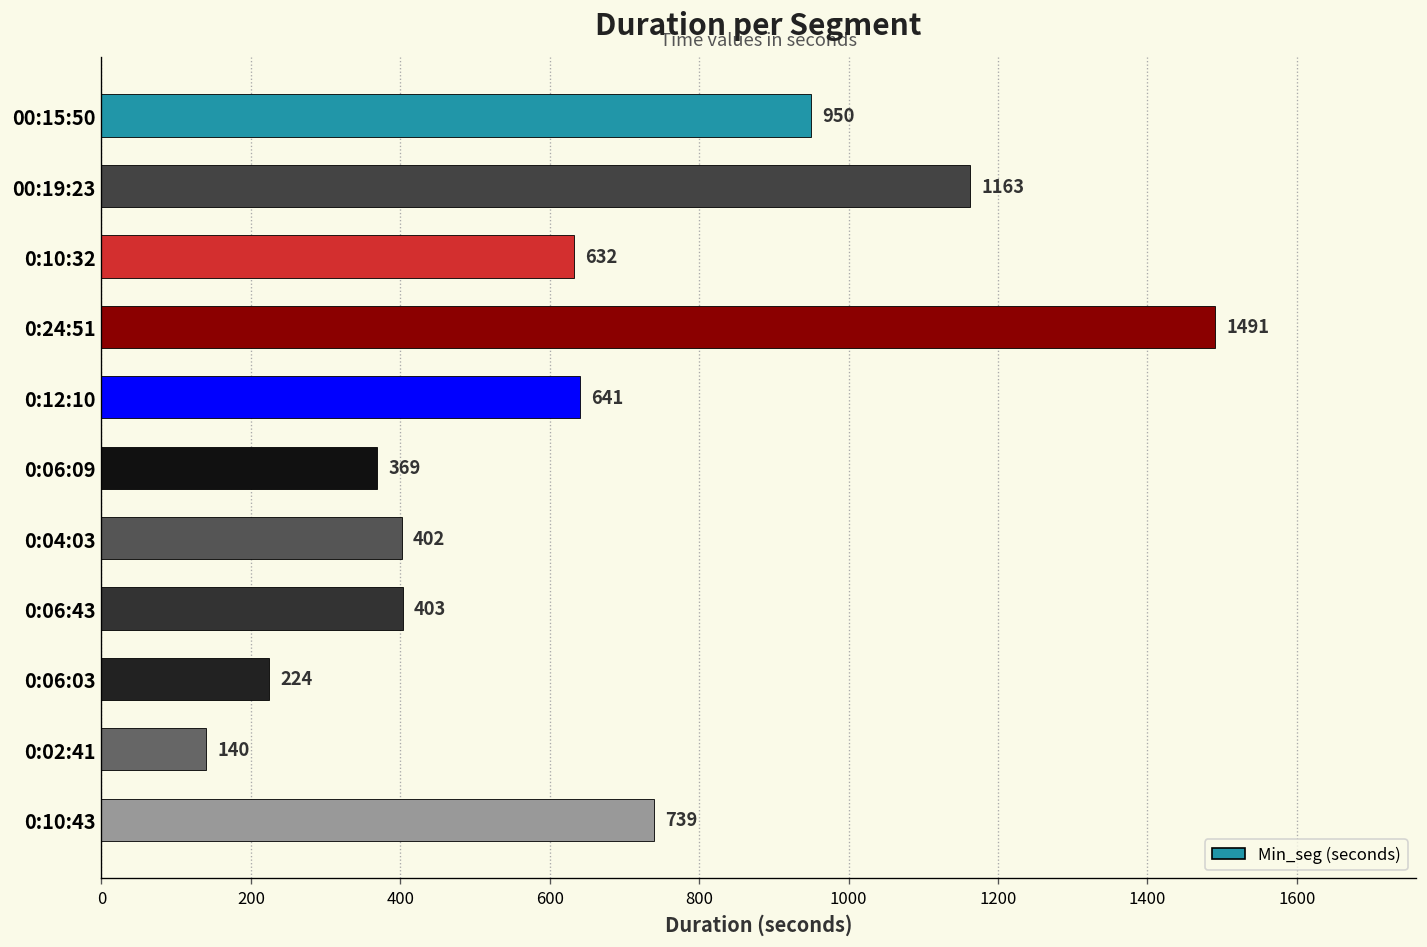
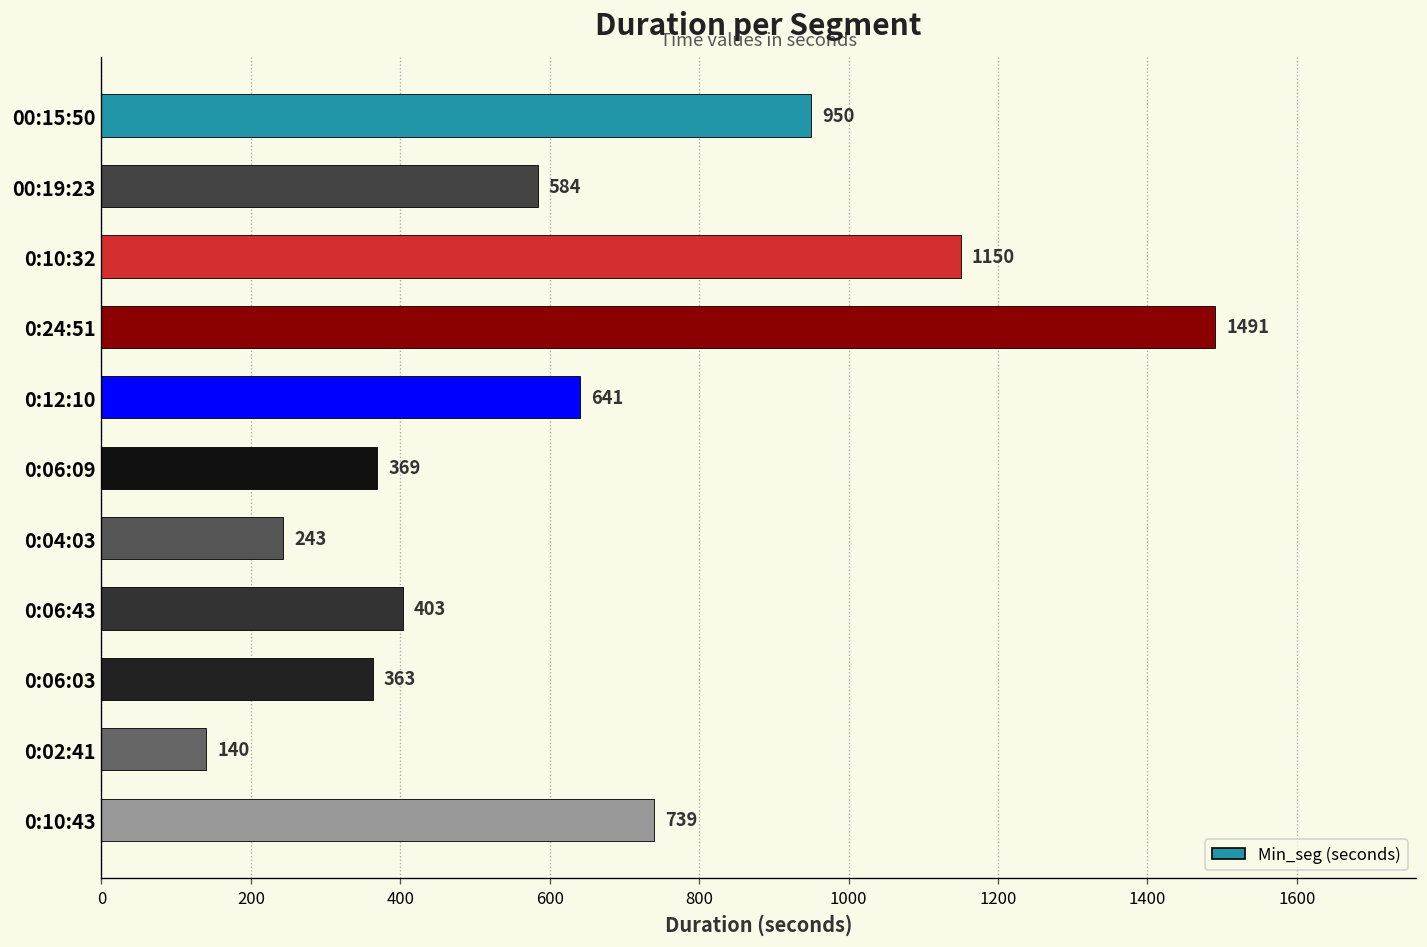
00:19:23: 1163 -> 584
0:10:32: 632 -> 1150
0:04:03: 402 -> 243
0:06:03: 224 -> 363
